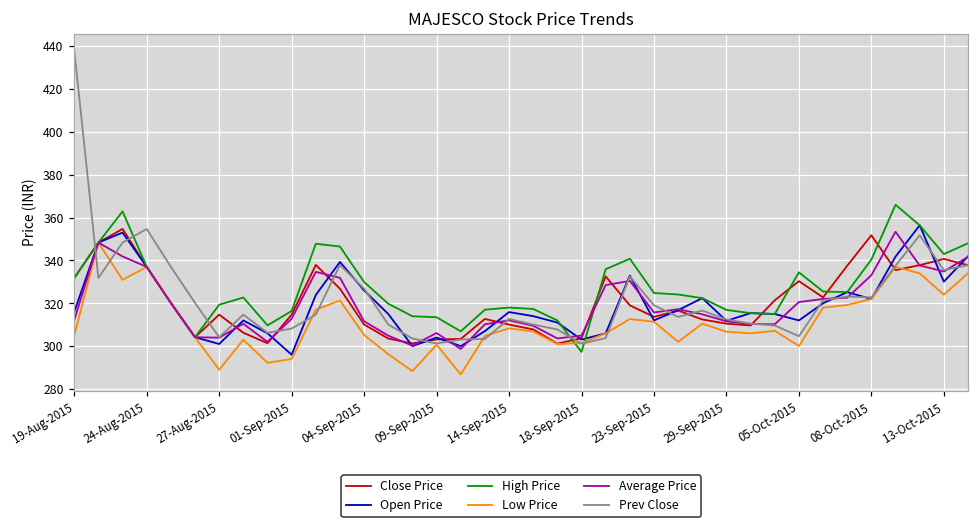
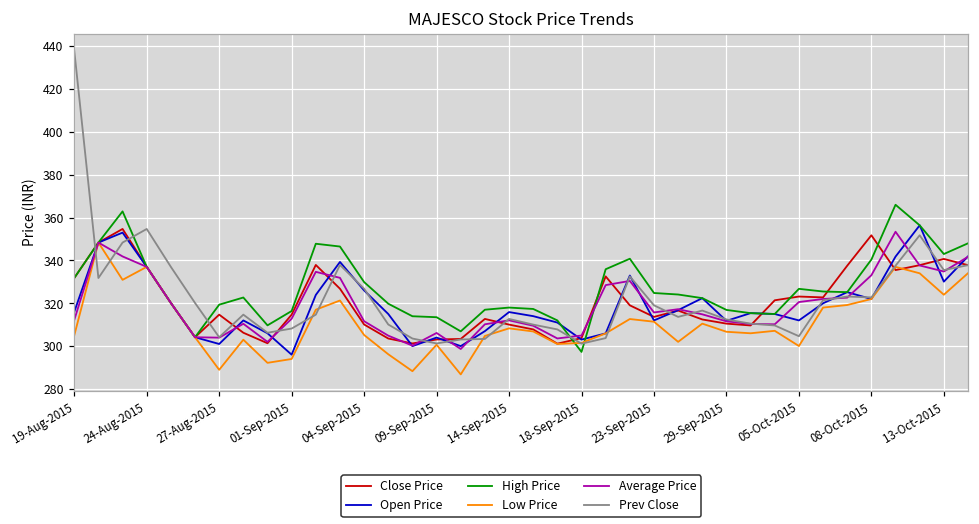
Close Price, 05-Oct-2015: 330 -> 323
High Price, 05-Oct-2015: 334 -> 327
